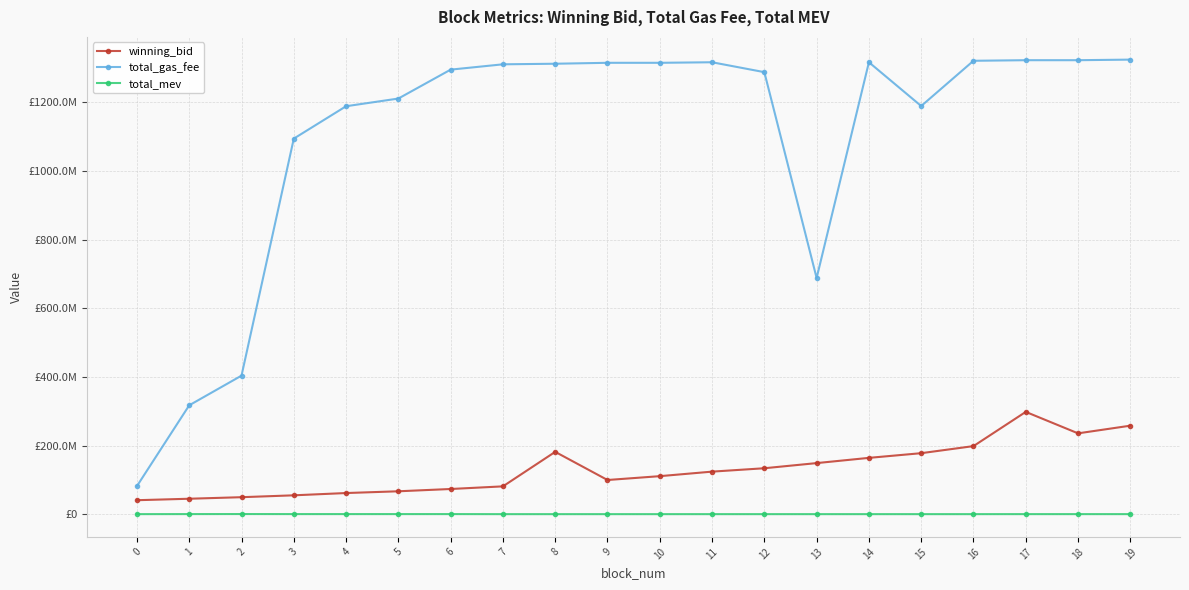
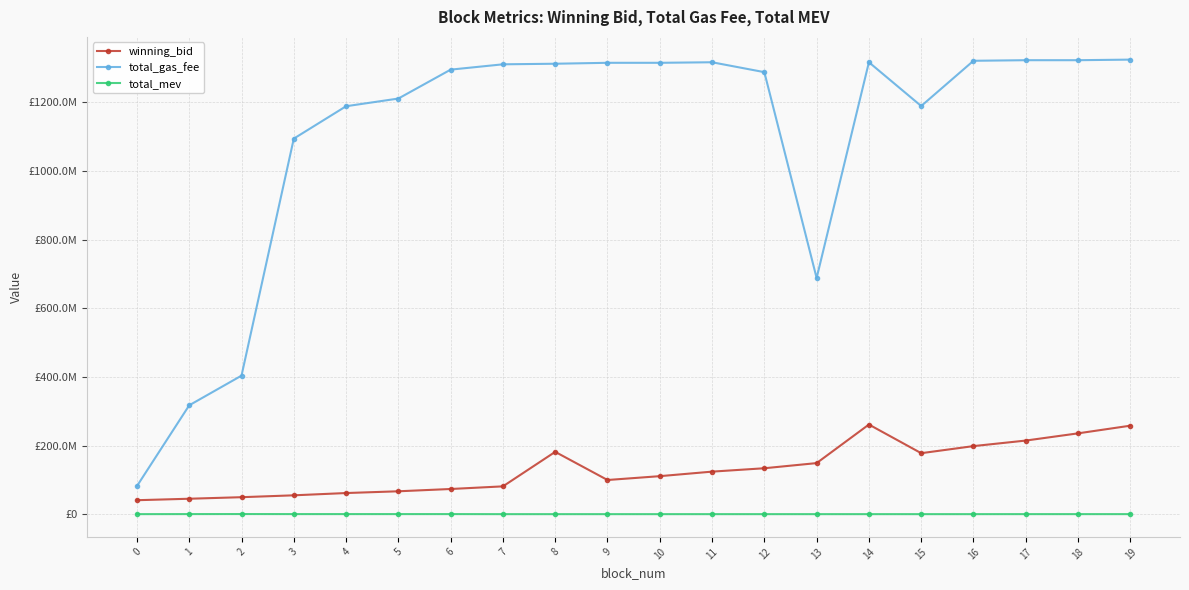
winning_bid, 14: £160000000 -> £260000000
winning_bid, 17: £300000000 -> £210000000
